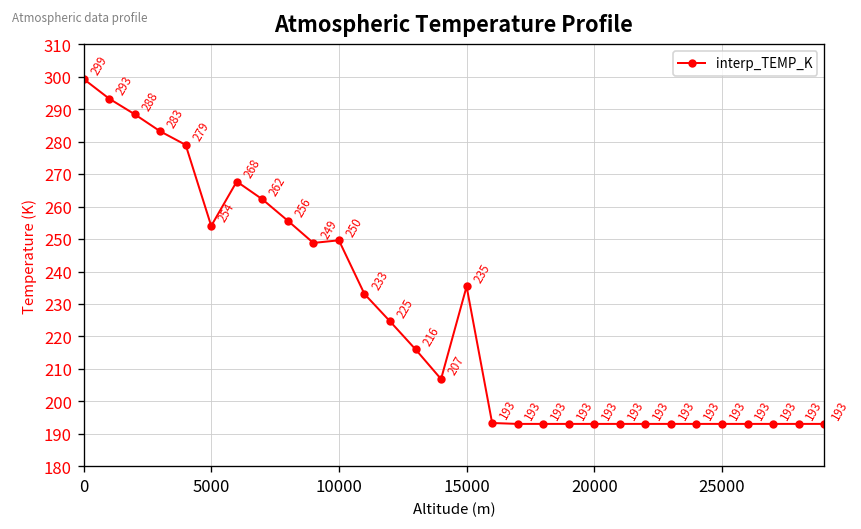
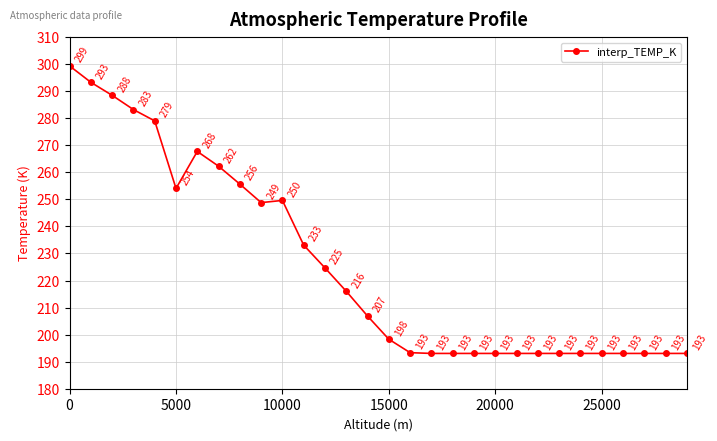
15000: 235 -> 198
